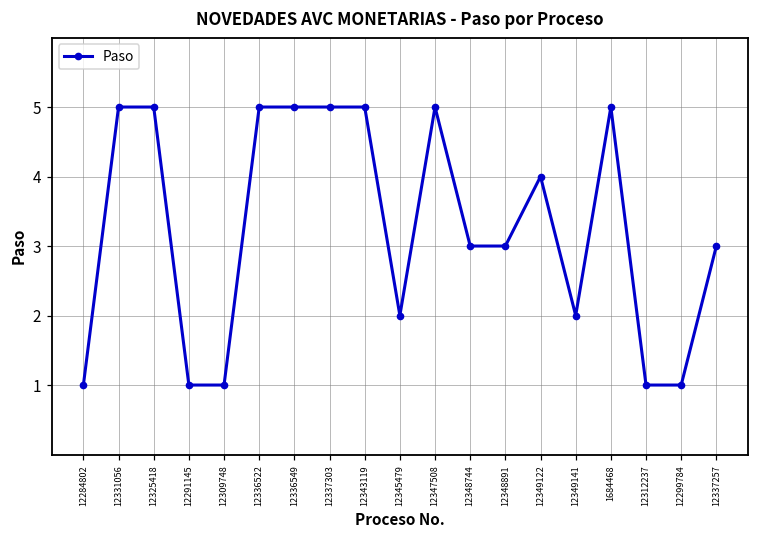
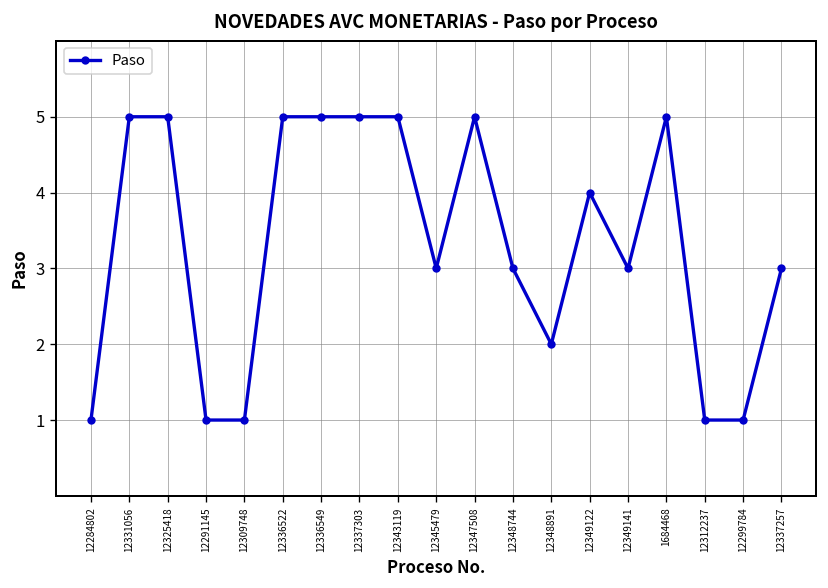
12345479: 2 -> 3
12348891: 3 -> 2
12349141: 2 -> 3
